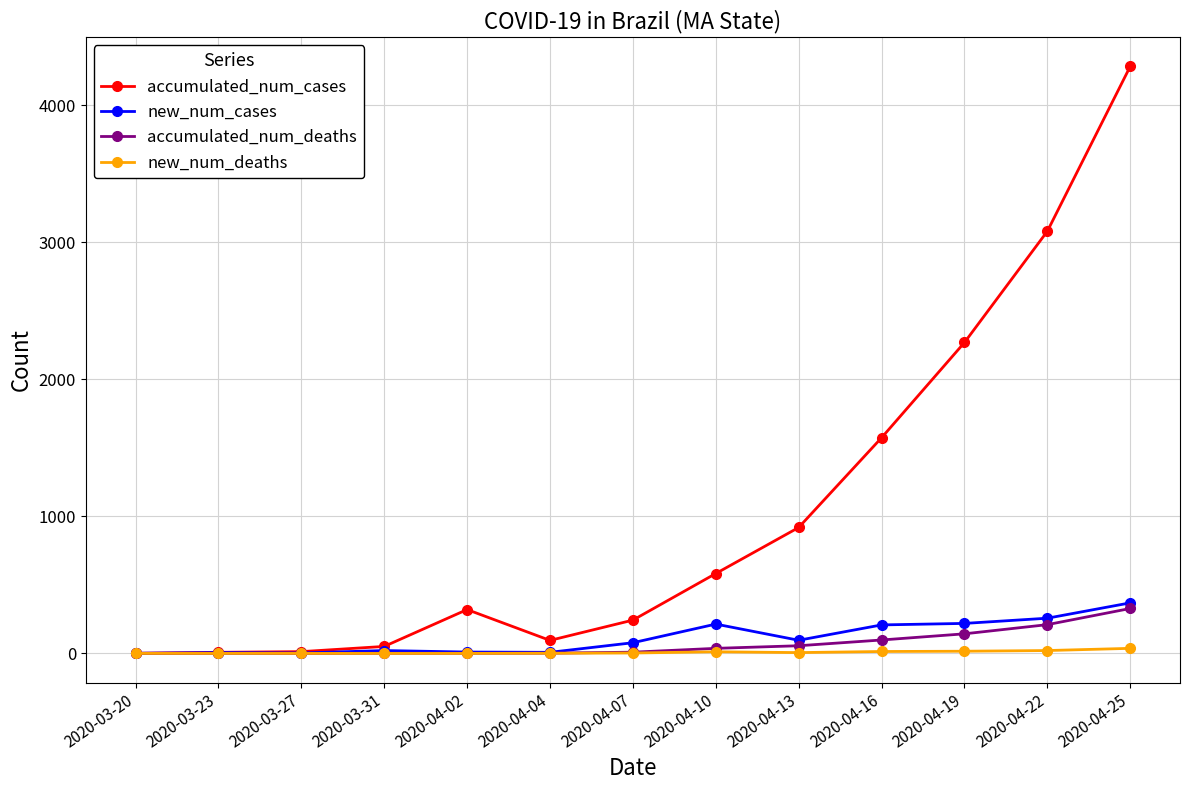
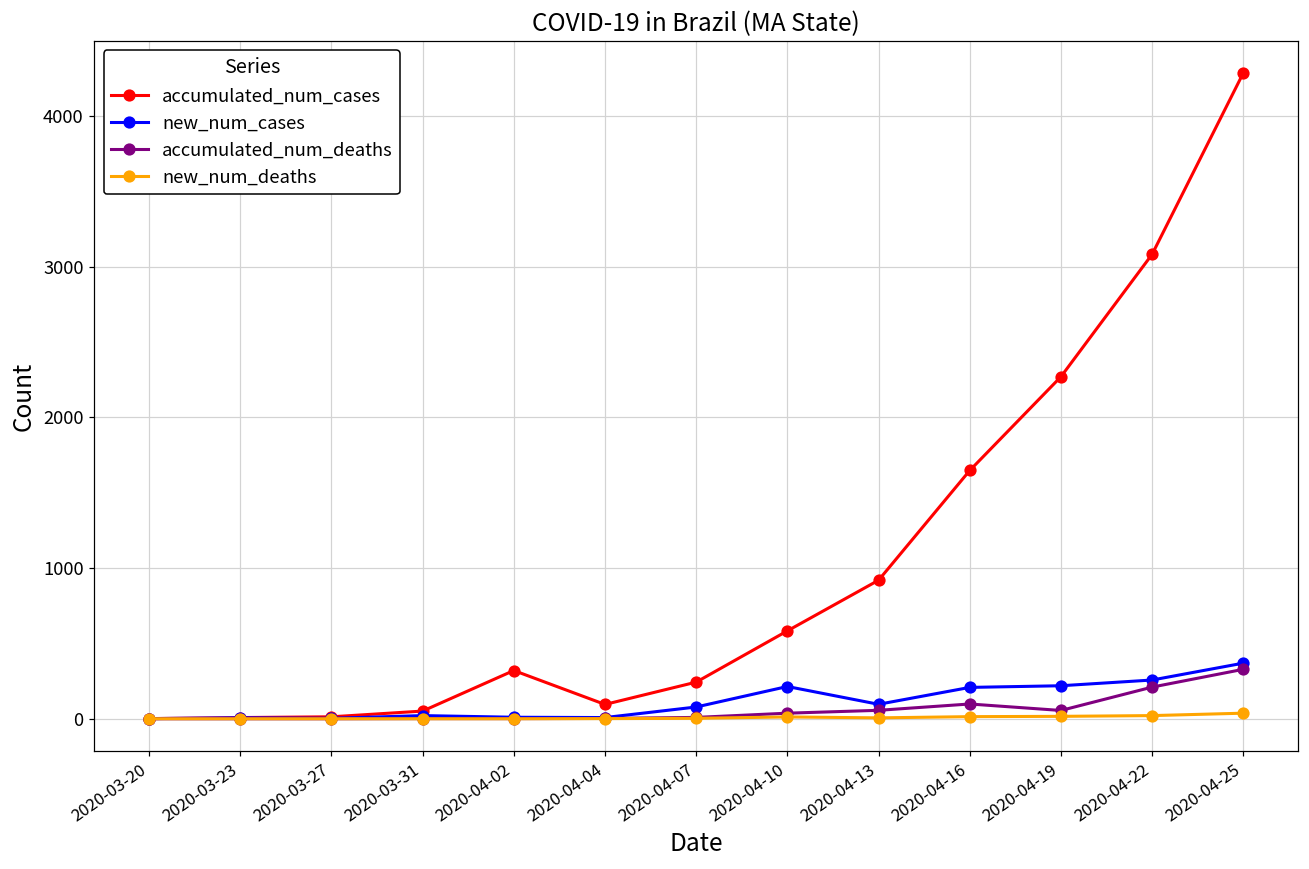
accumulated_num_cases, 2020-04-16: 1570 -> 1650
accumulated_num_deaths, 2020-04-19: 140 -> 60
